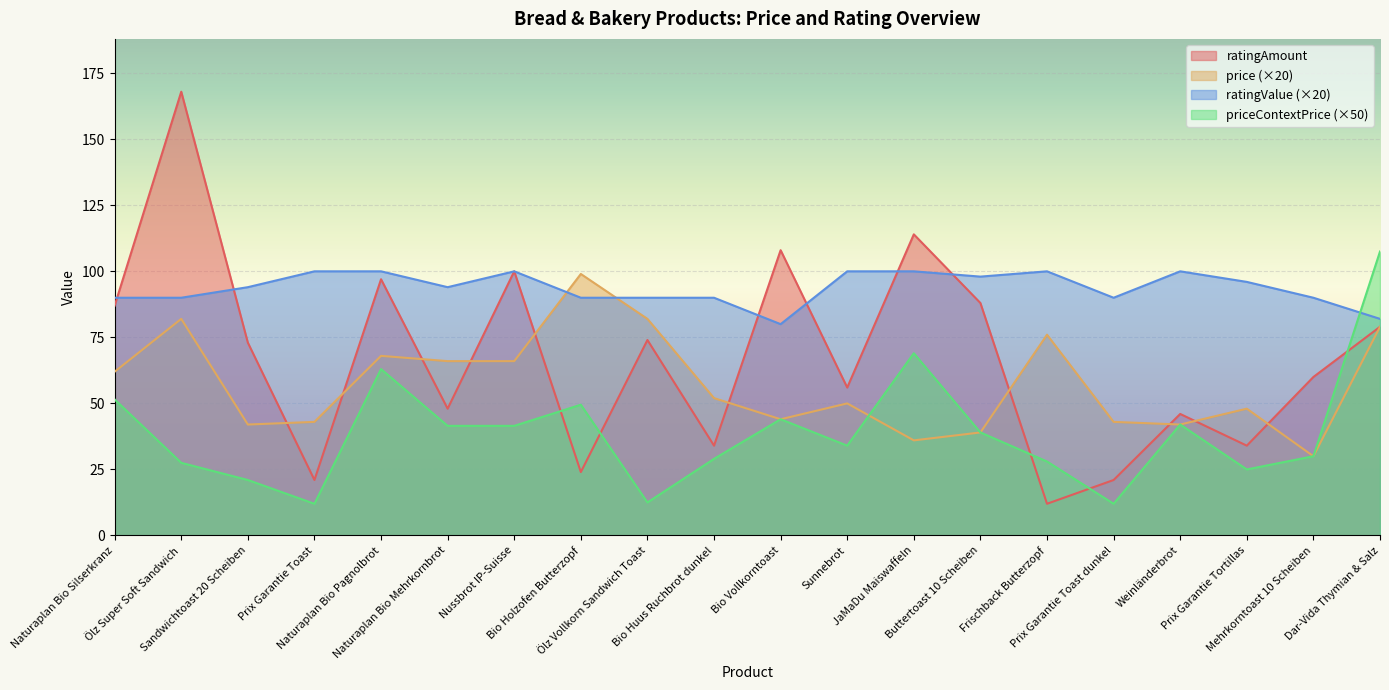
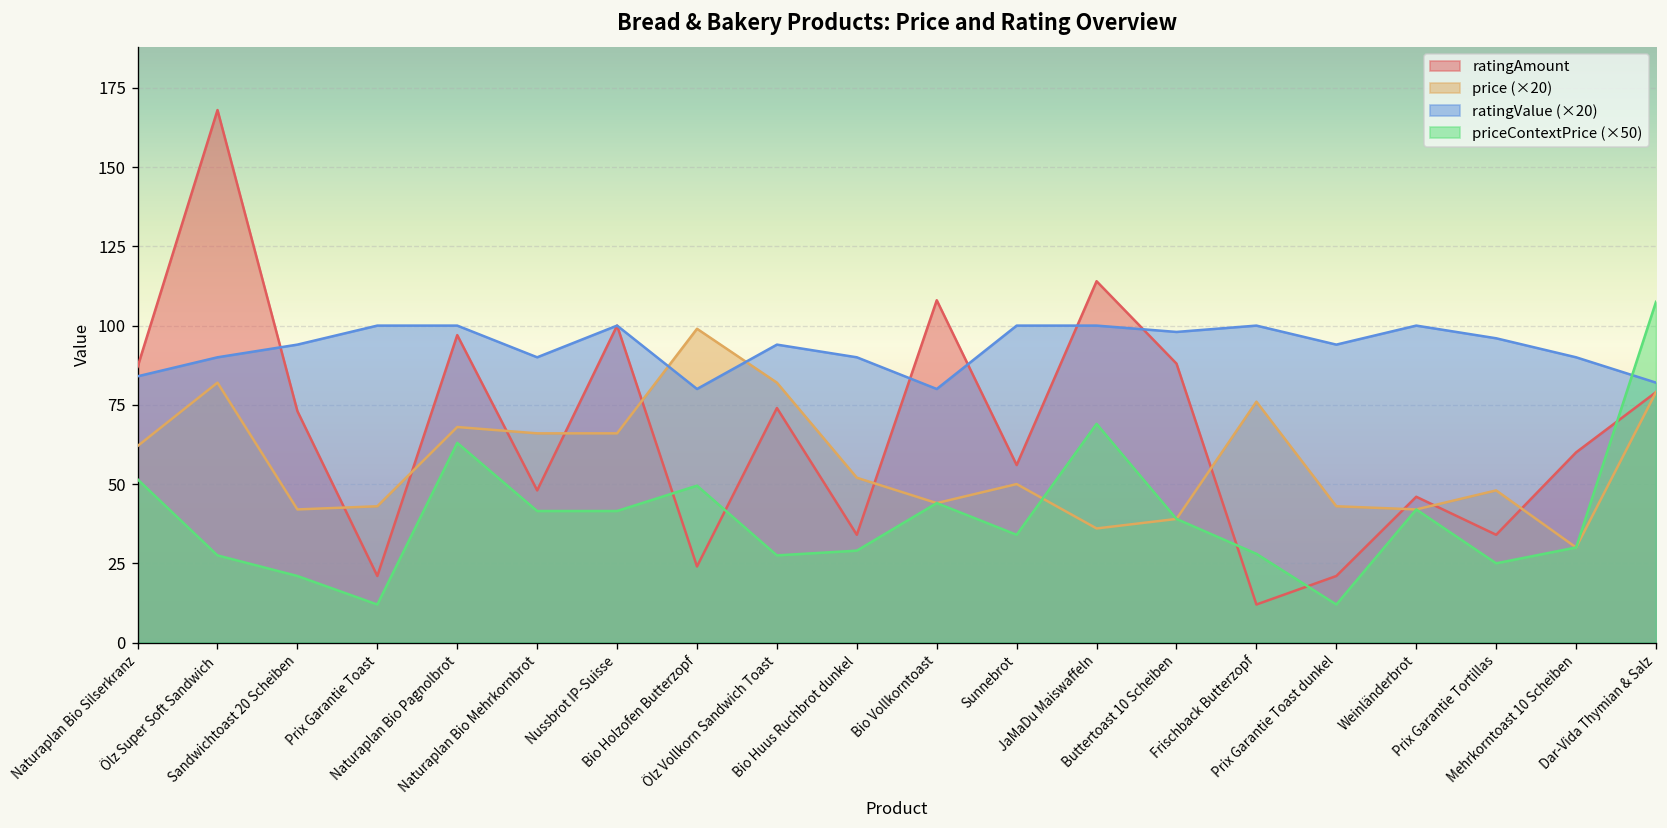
ratingValue (×20), Naturaplan Bio Silserkranz: 90 -> 84
ratingValue (×20), Naturaplan Bio Mehrkornbrot: 94 -> 90
ratingValue (×20), Bio Holzofen Butterzopf: 90 -> 80
ratingValue (×20), Ölz Vollkorn Sandwich Toast: 90 -> 94
priceContextPrice (×50), Ölz Vollkorn Sandwich Toast: 13 -> 28
ratingValue (×20), Prix Garantie Toast dunkel: 90 -> 94
